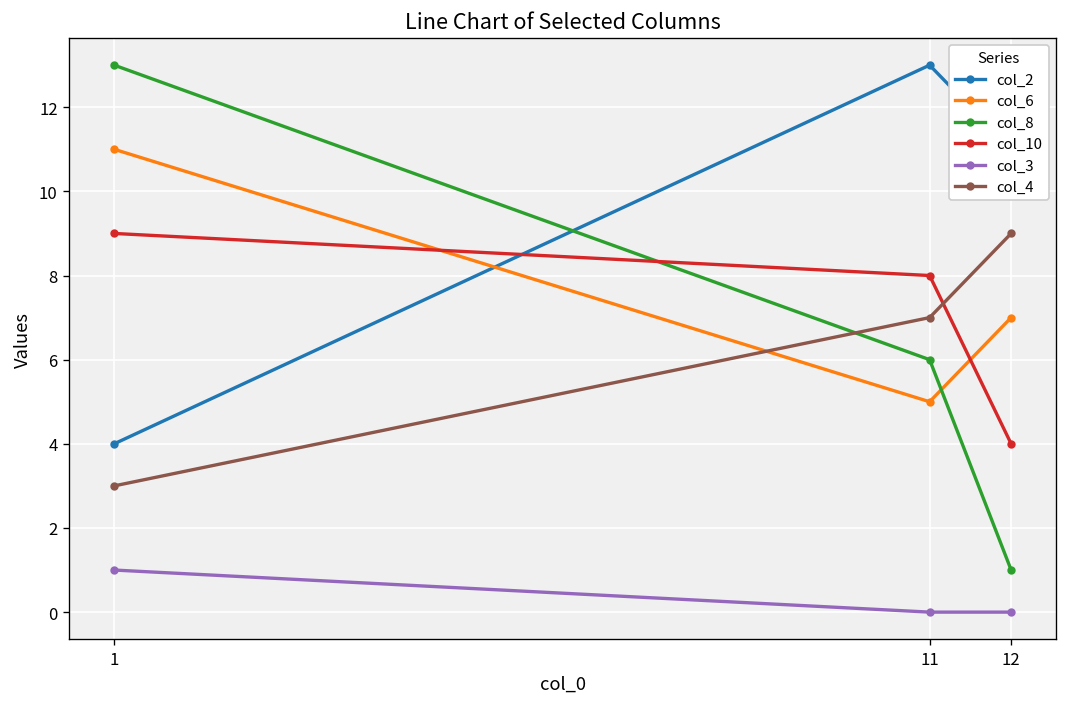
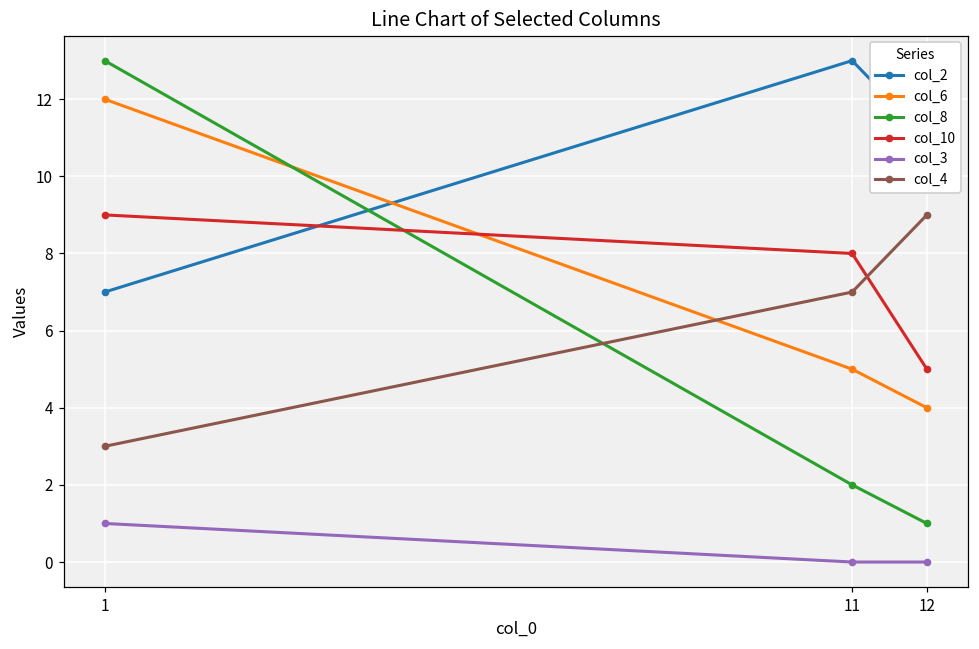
col_2, 1: 4 -> 7
col_6, 1: 11 -> 12
col_8, 11: 6 -> 2
col_6, 12: 7 -> 4
col_10, 12: 4 -> 5
